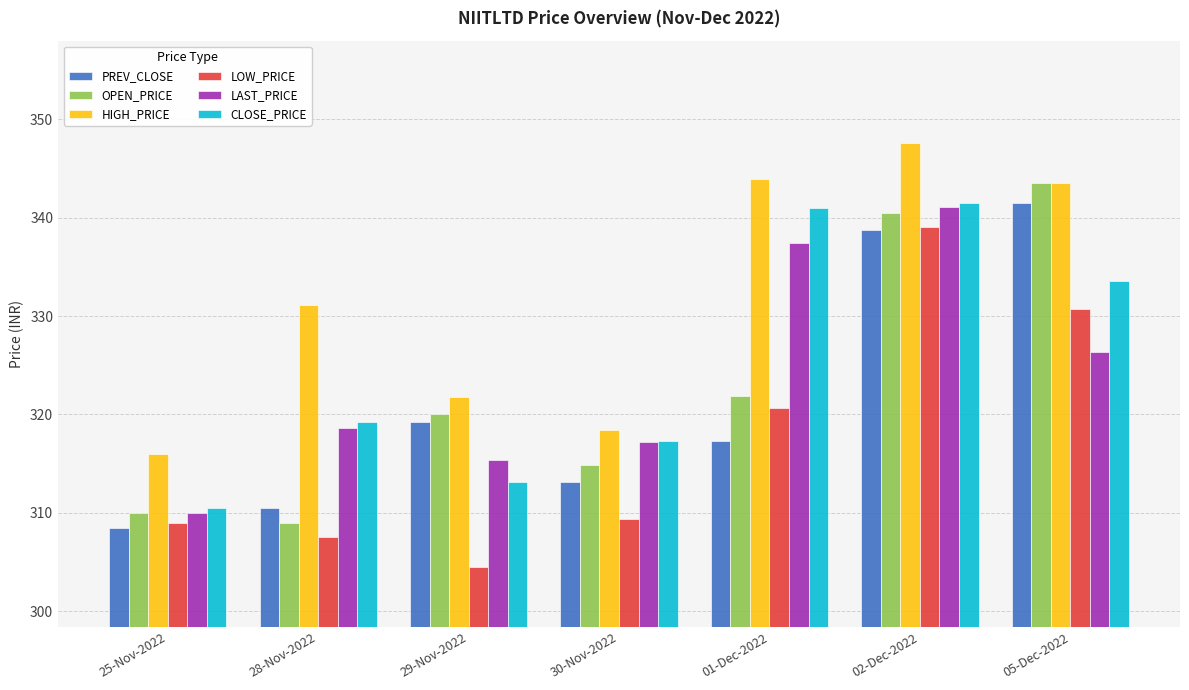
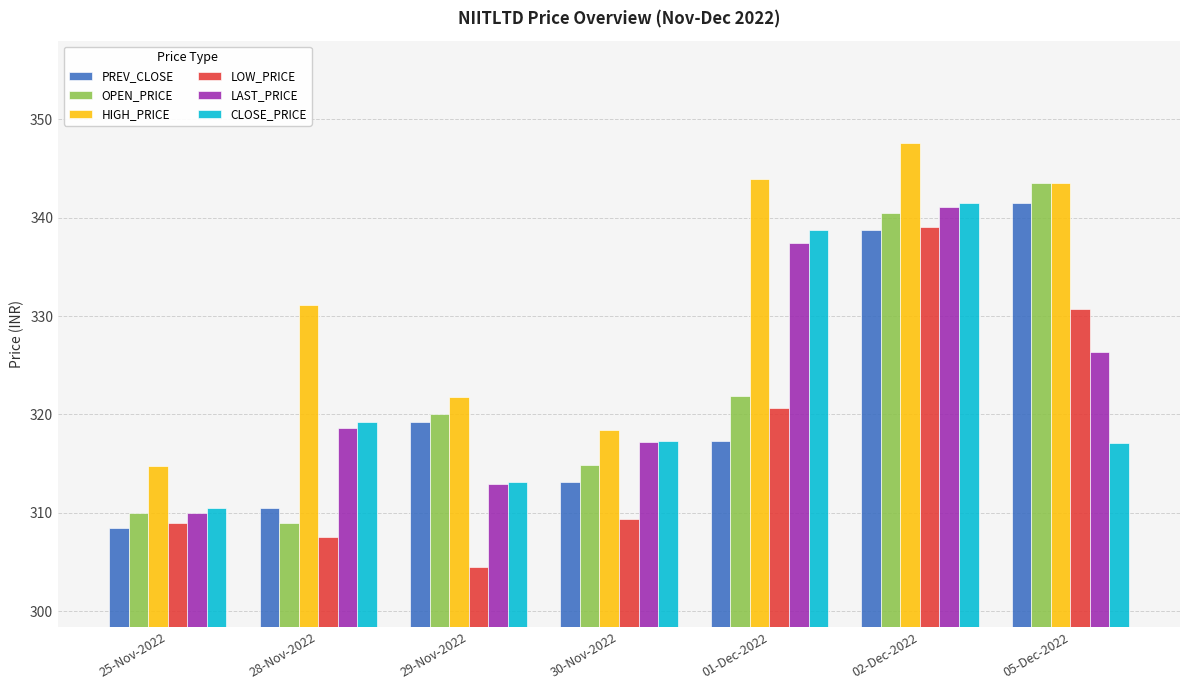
HIGH_PRICE, 25-Nov-2022: 316 -> 315
LAST_PRICE, 29-Nov-2022: 315 -> 313
CLOSE_PRICE, 01-Dec-2022: 341 -> 339
CLOSE_PRICE, 05-Dec-2022: 334 -> 317
